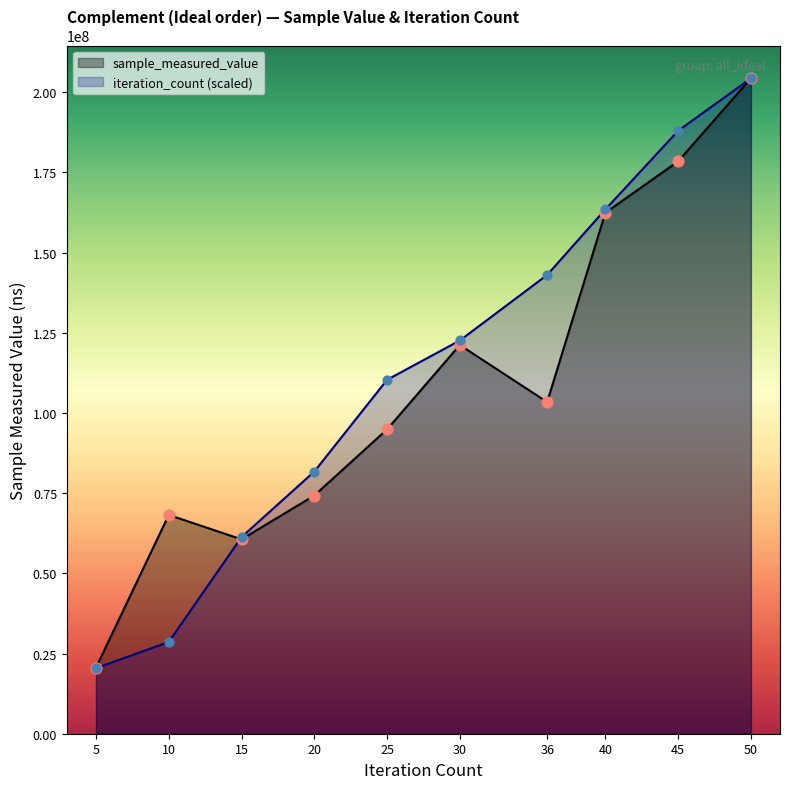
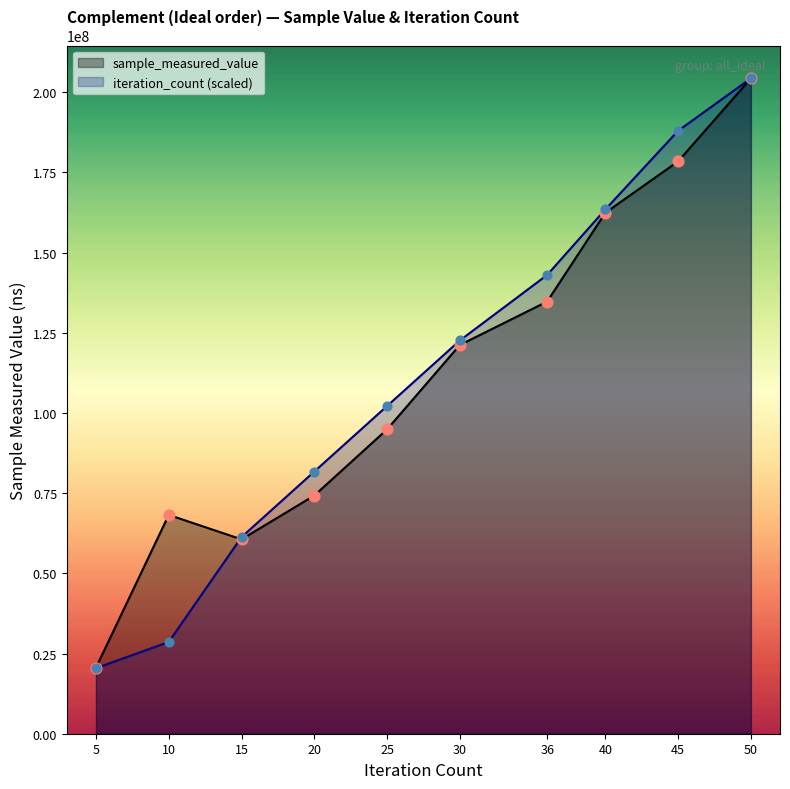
iteration_count (scaled), 25: 110000000 -> 102000000
sample_measured_value, 36: 103000000 -> 135000000
